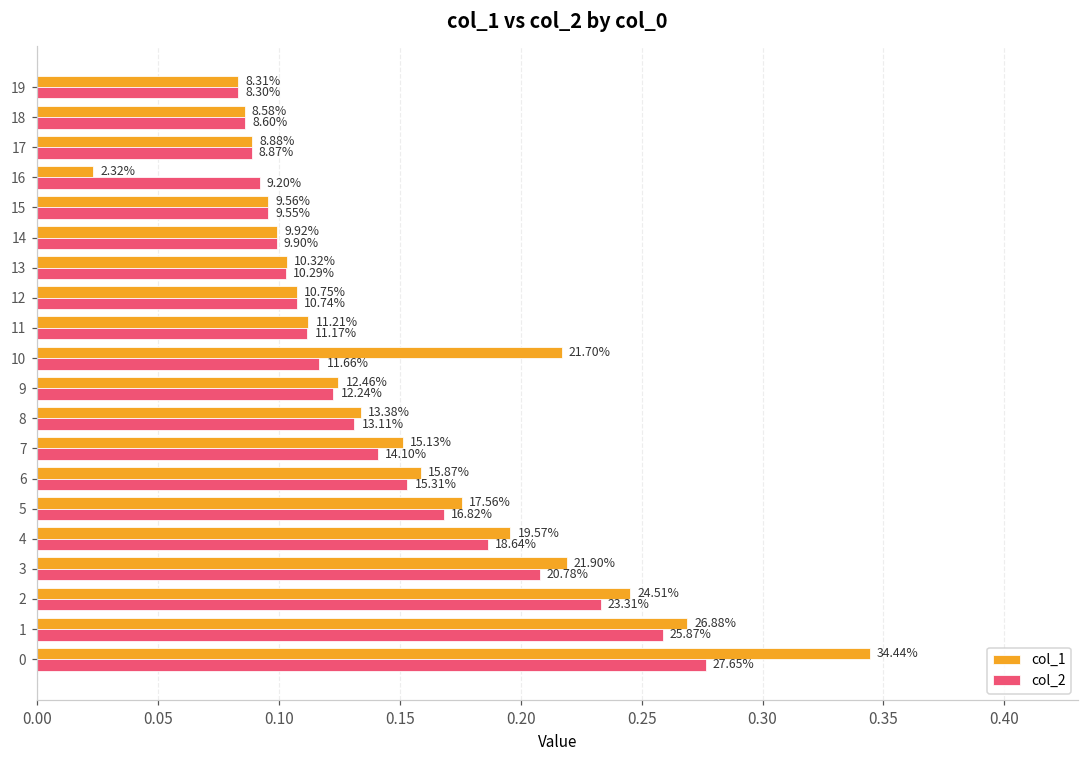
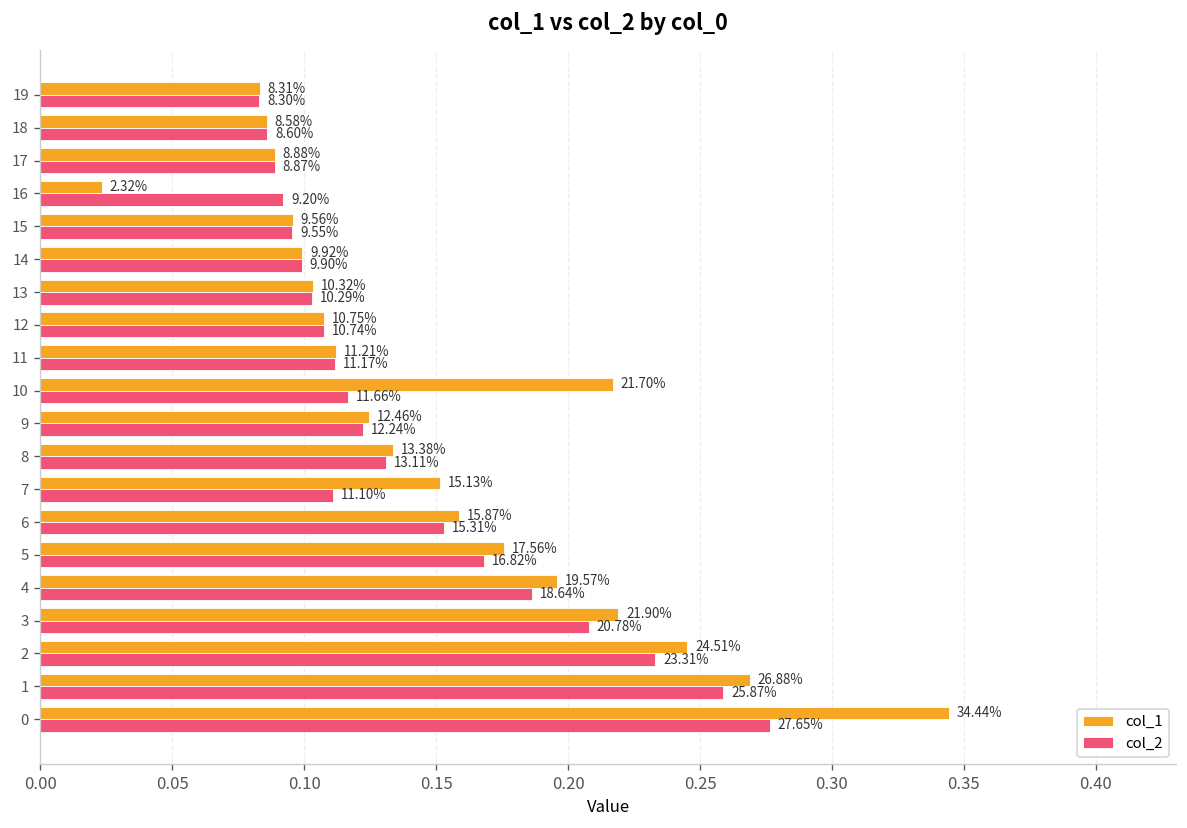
col_2, 7: 14.10% -> 11.10%
